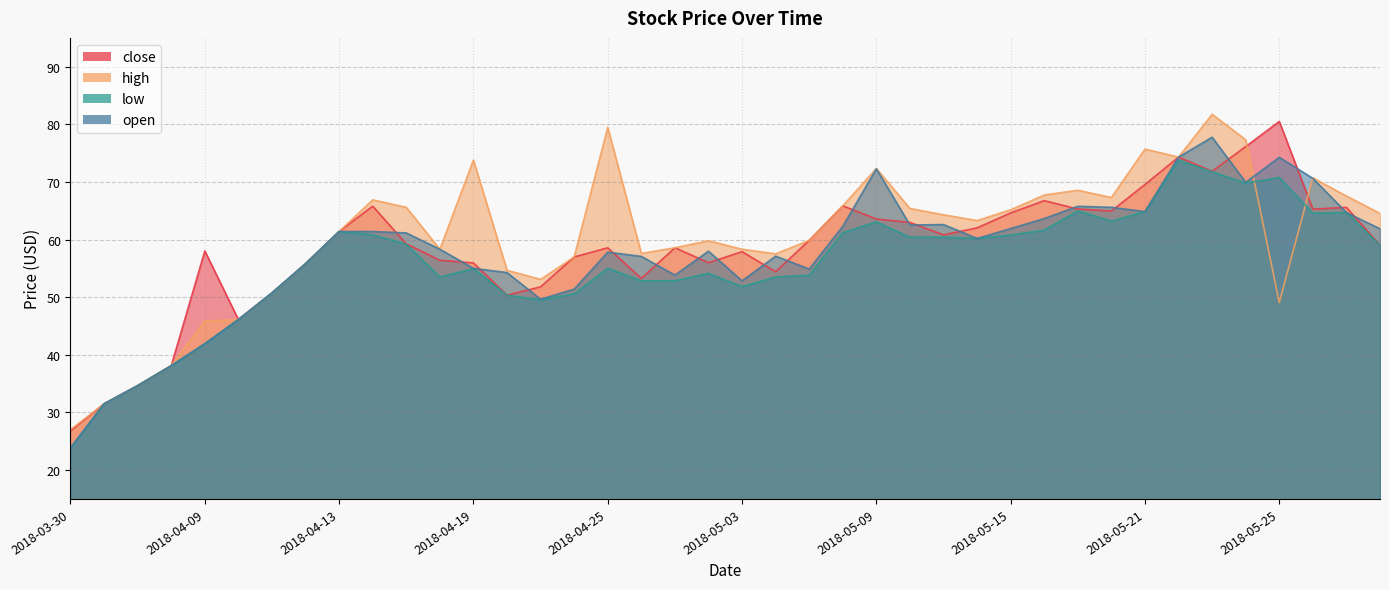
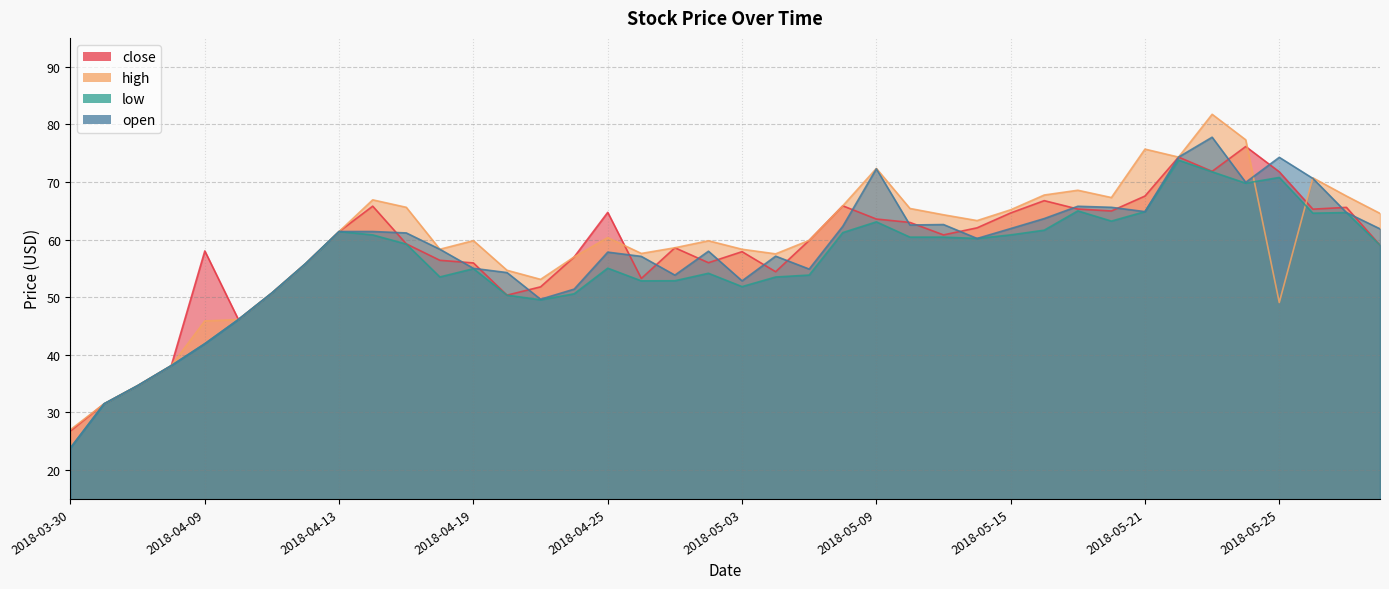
high, 2018-04-19: 74 -> 60
close, 2018-04-25: 59 -> 65
high, 2018-04-25: 79 -> 60
close, 2018-05-21: 70 -> 68
close, 2018-05-25: 81 -> 72
